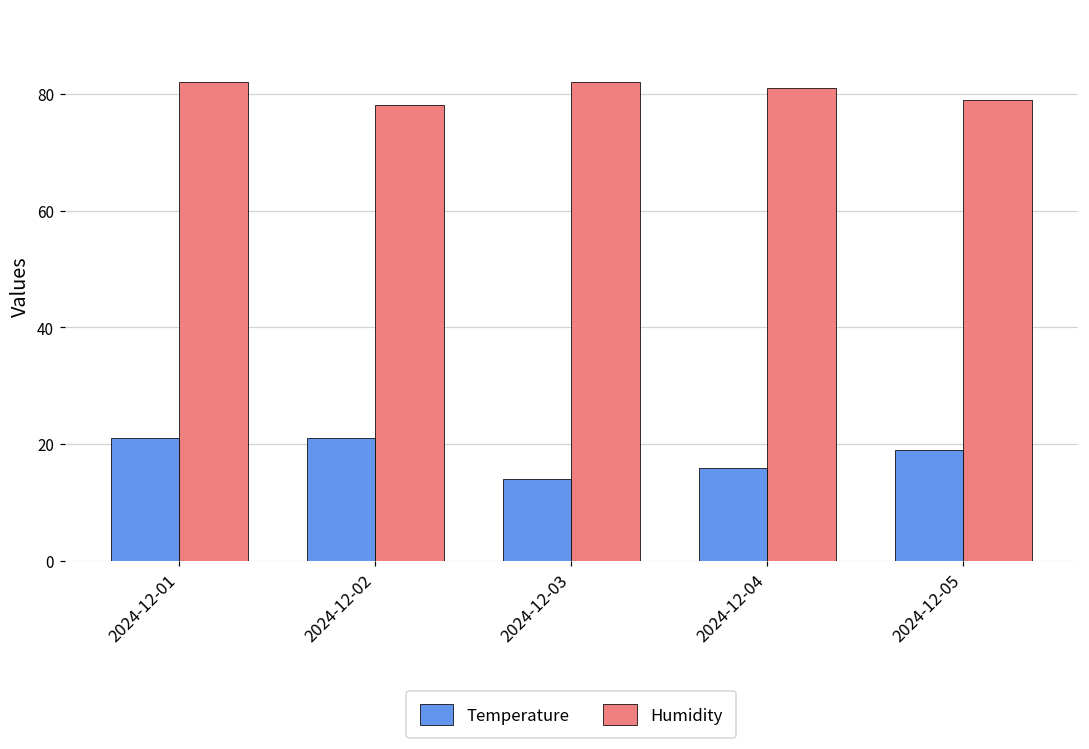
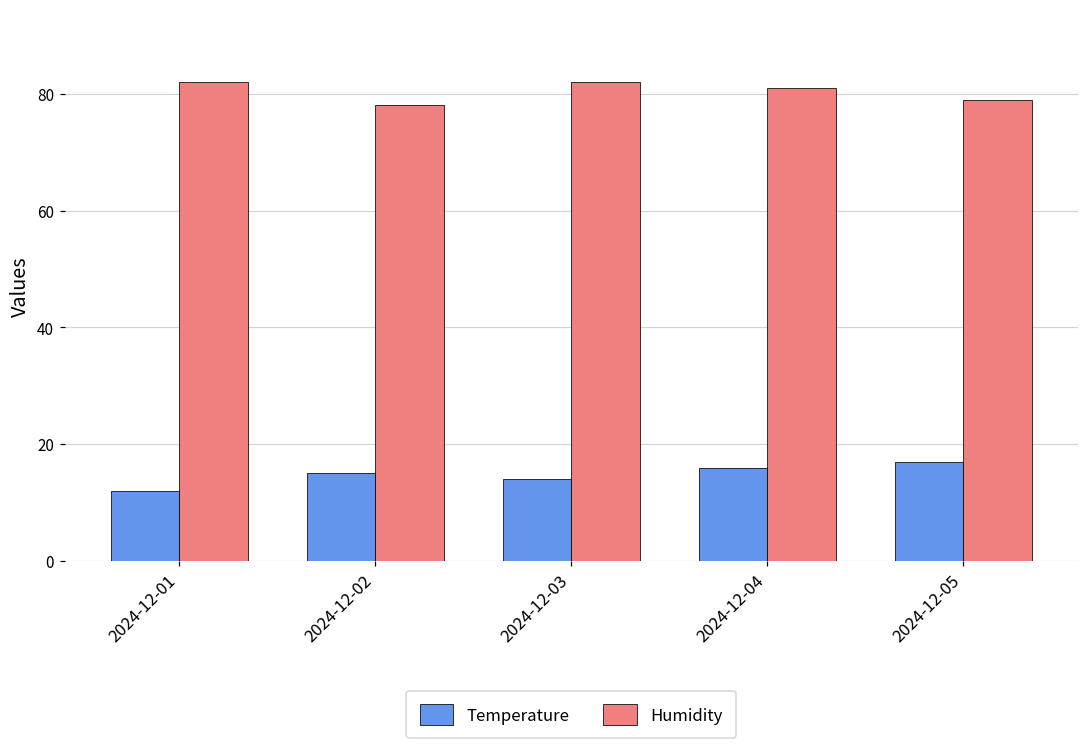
Temperature, 2024-12-01: 21 -> 12
Temperature, 2024-12-02: 21 -> 15
Temperature, 2024-12-05: 19 -> 17
